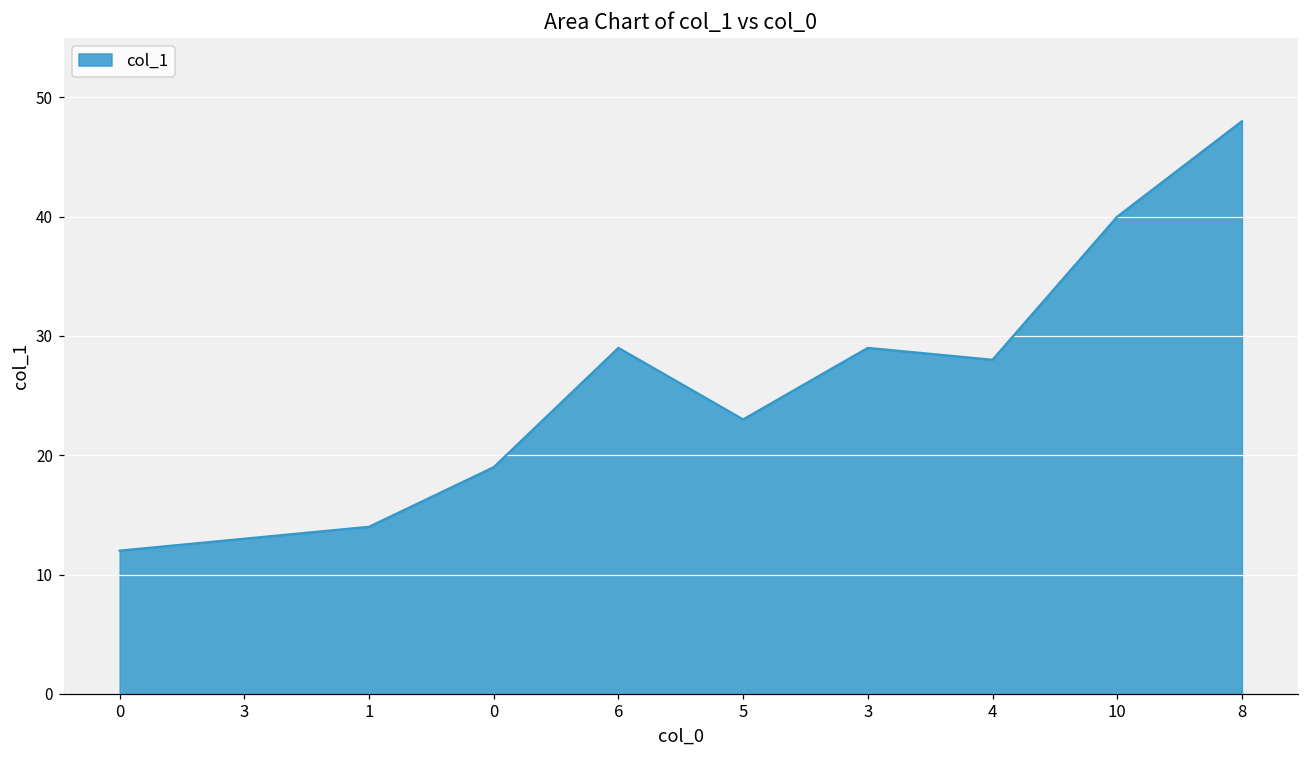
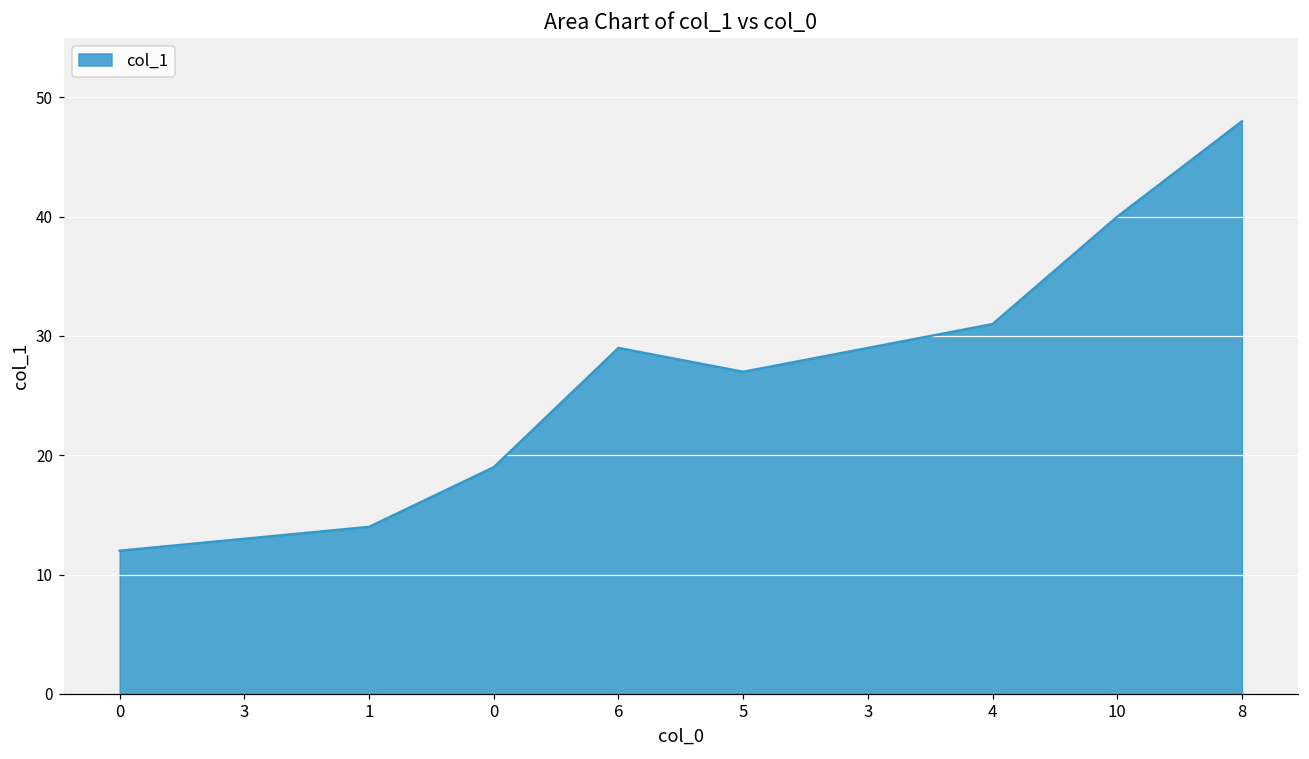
5: 23 -> 27
4: 28 -> 31
